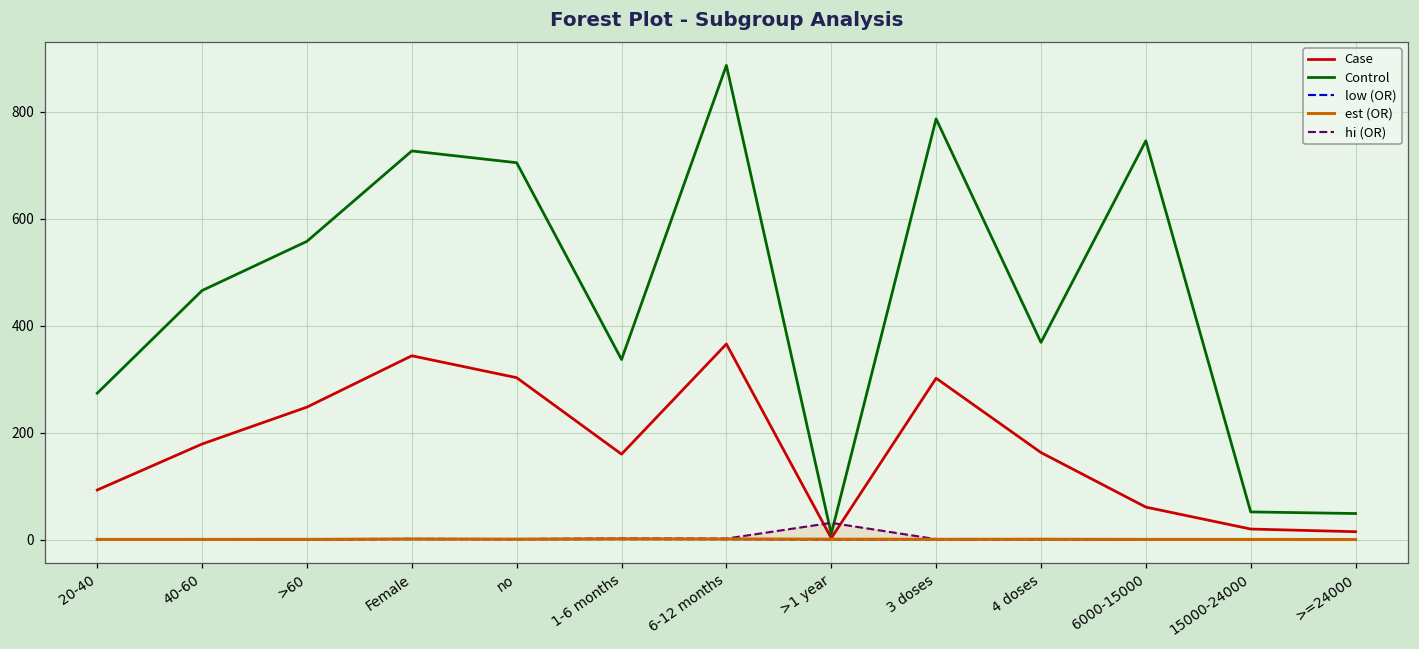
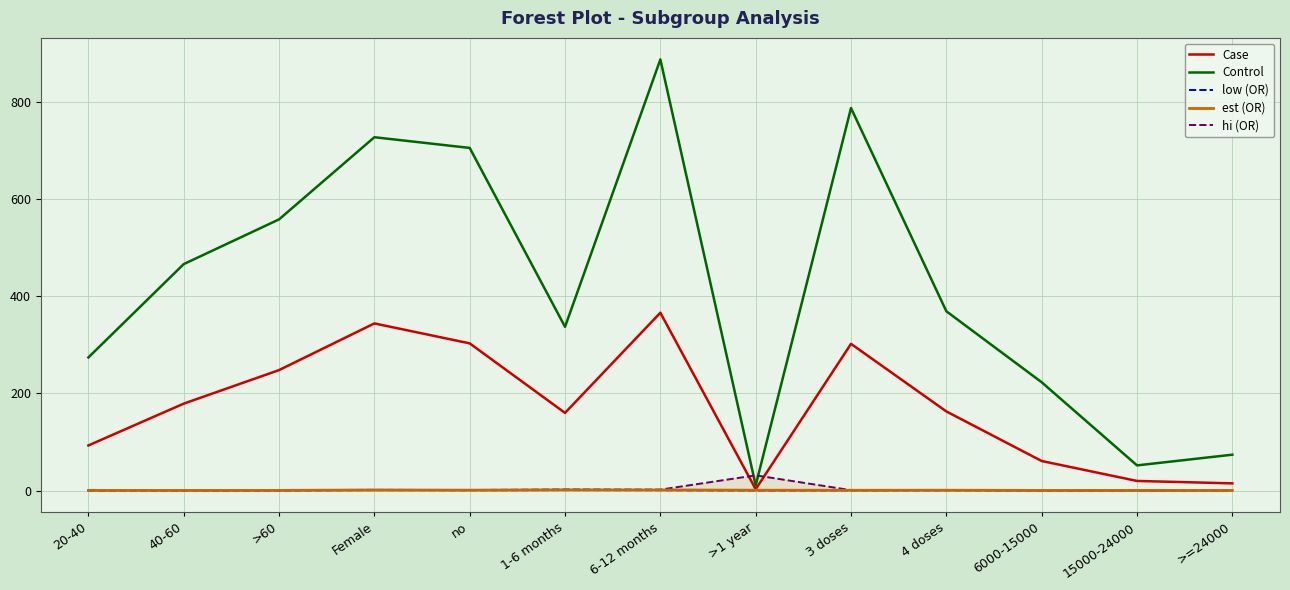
Control, 6000-15000: 750 -> 220
Control, >=24000: 50 -> 70
